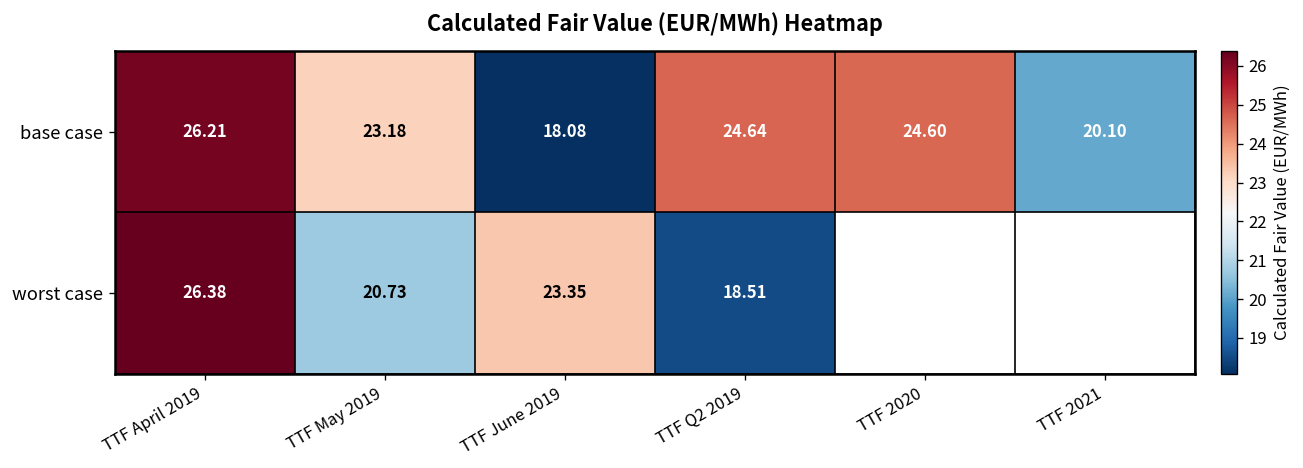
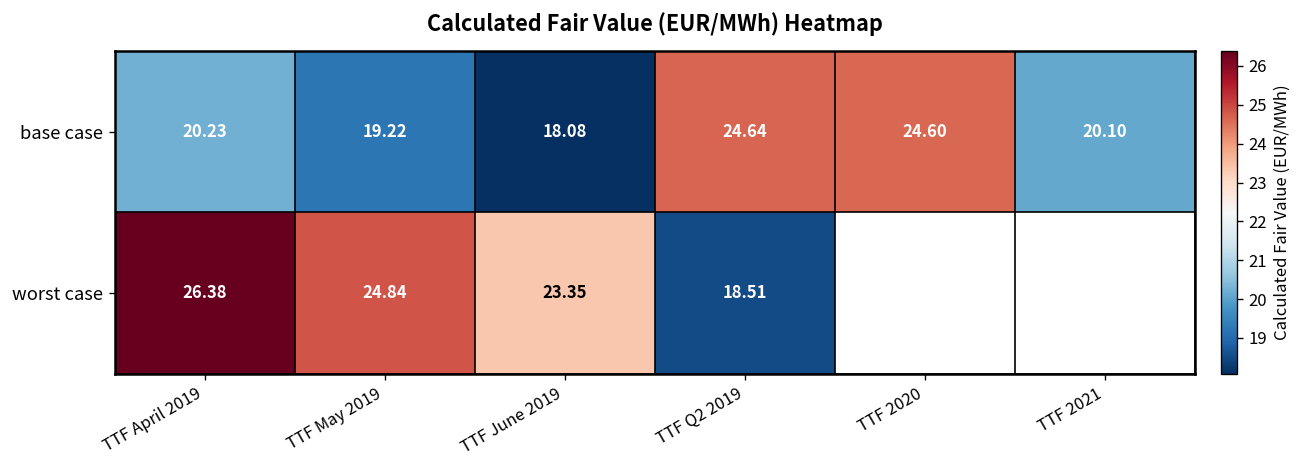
base case, TTF April 2019: 26.21 -> 20.23
base case, TTF May 2019: 23.18 -> 19.22
worst case, TTF May 2019: 20.73 -> 24.84
